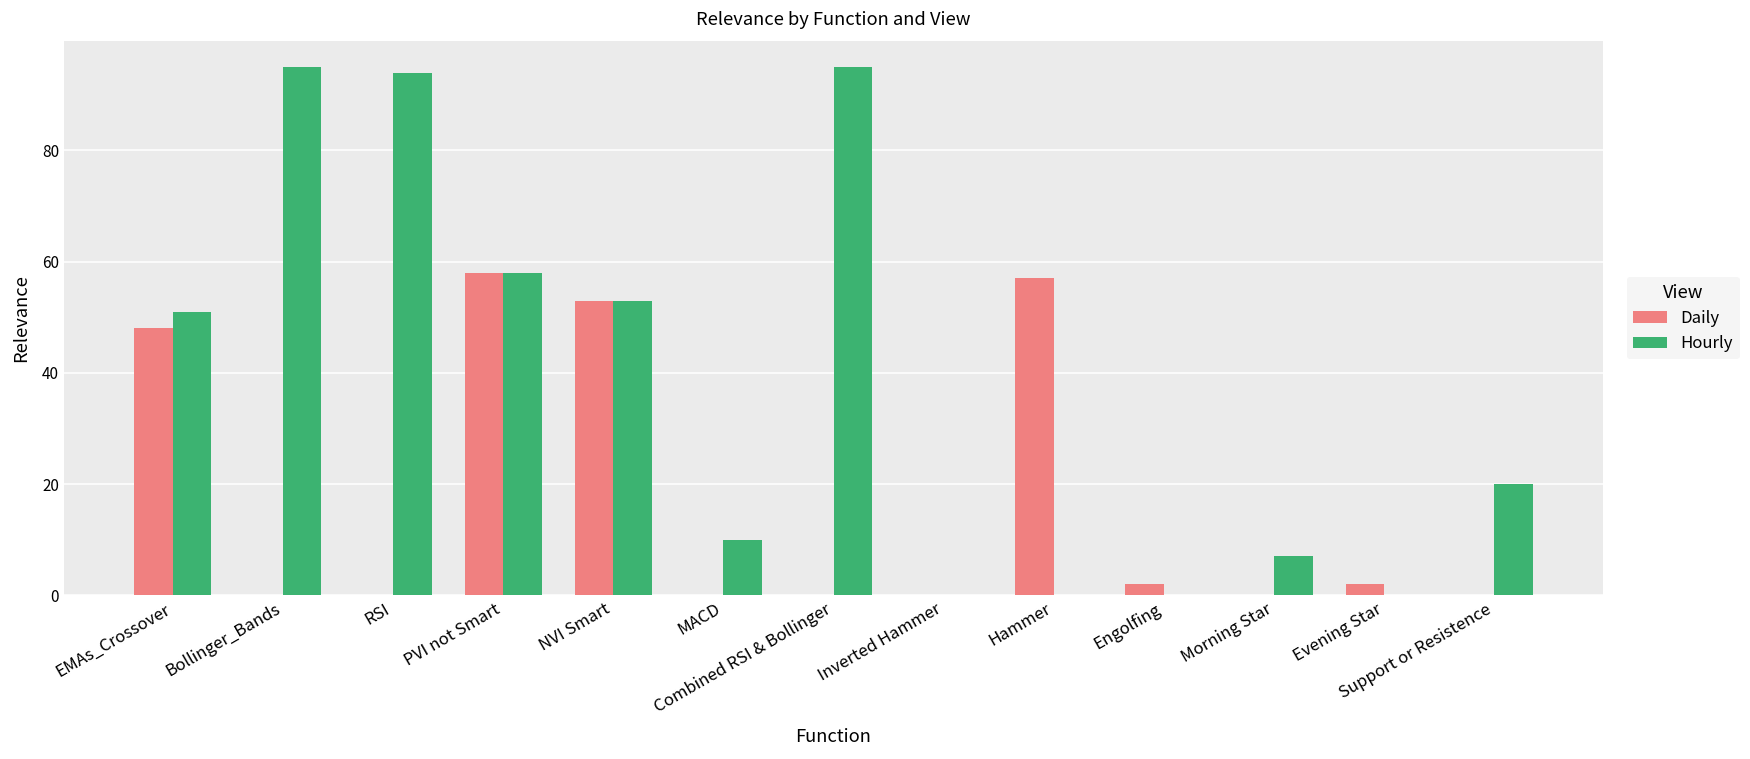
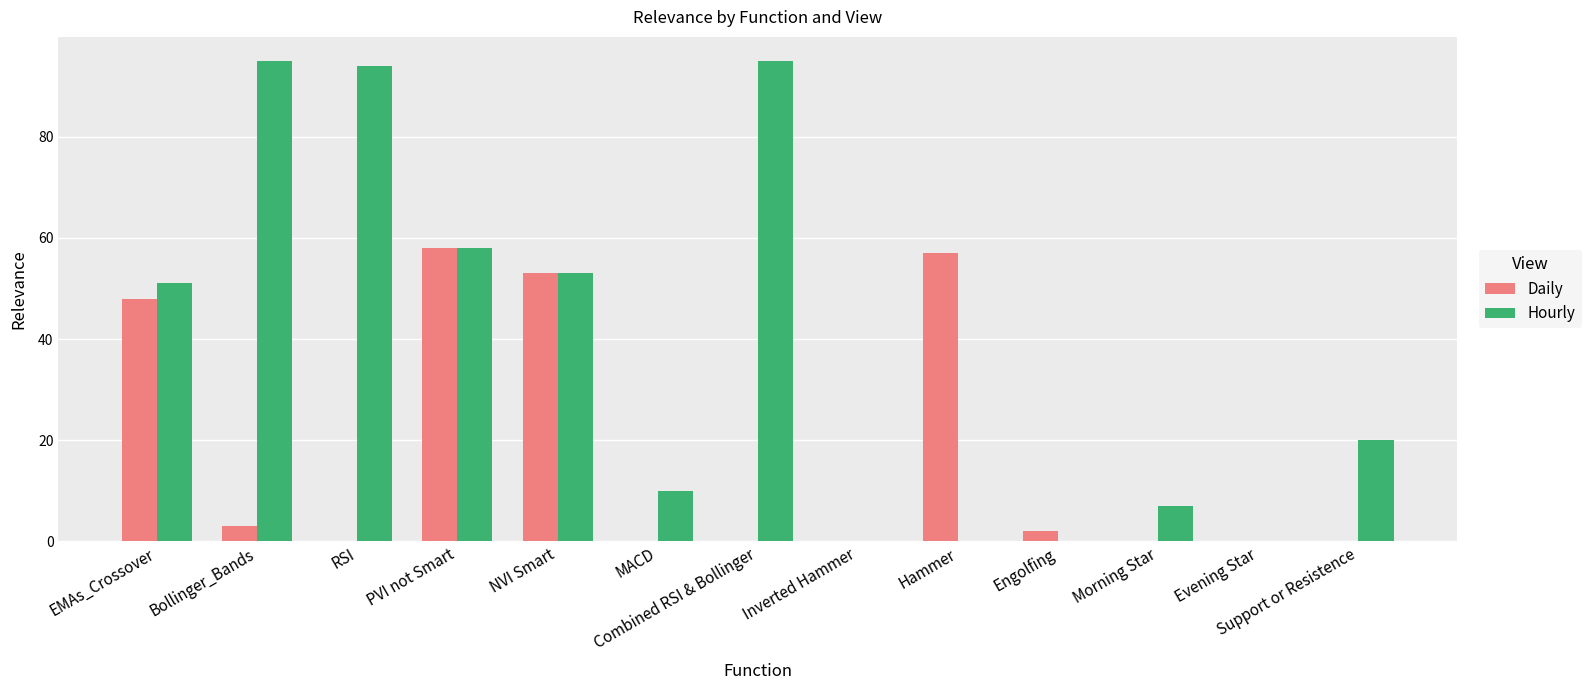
Daily, Bollinger_Bands: 0 -> 3
Daily, Evening Star: 2 -> 0
